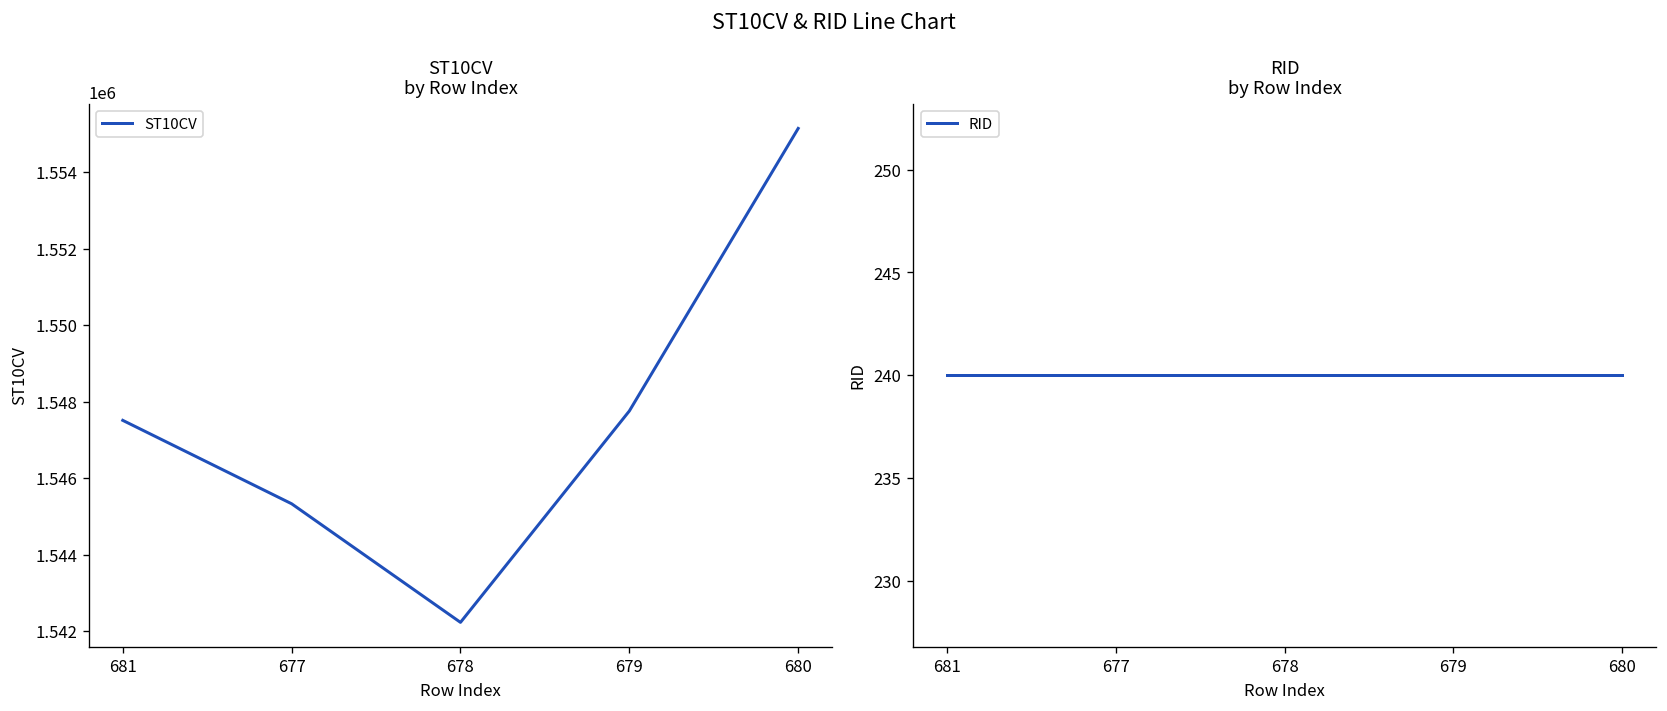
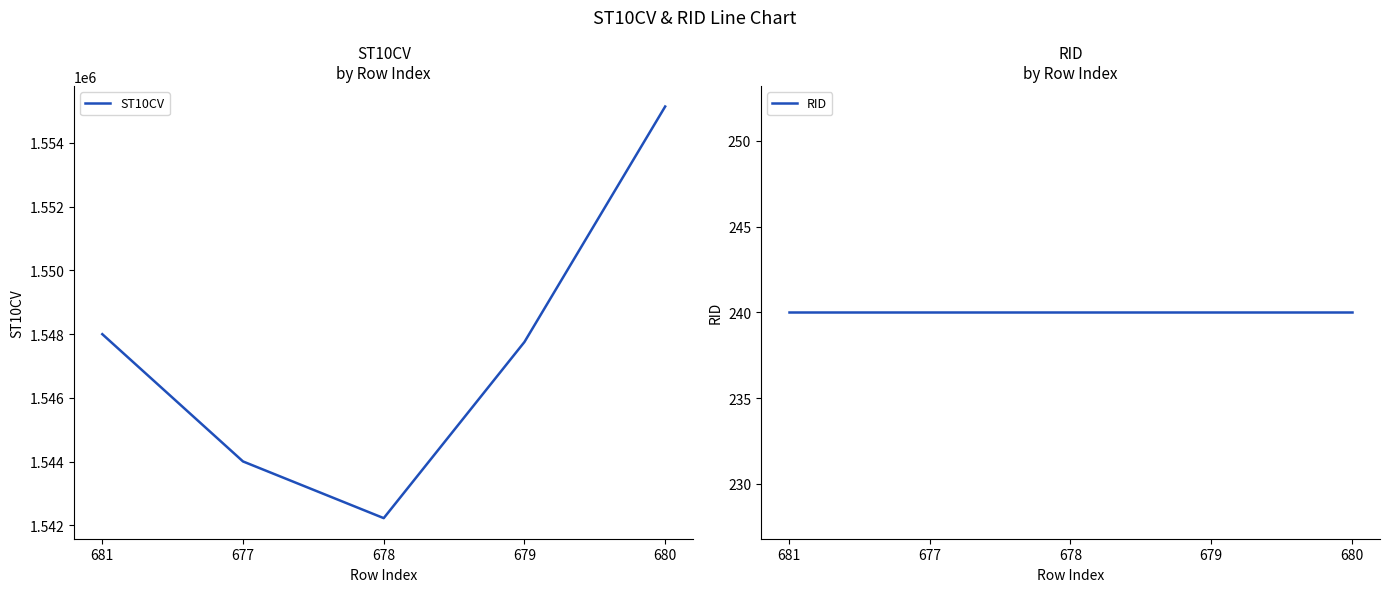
ST10CV by Row Index, 681: 1547500 -> 1548000
ST10CV by Row Index, 677: 1545300 -> 1544000
